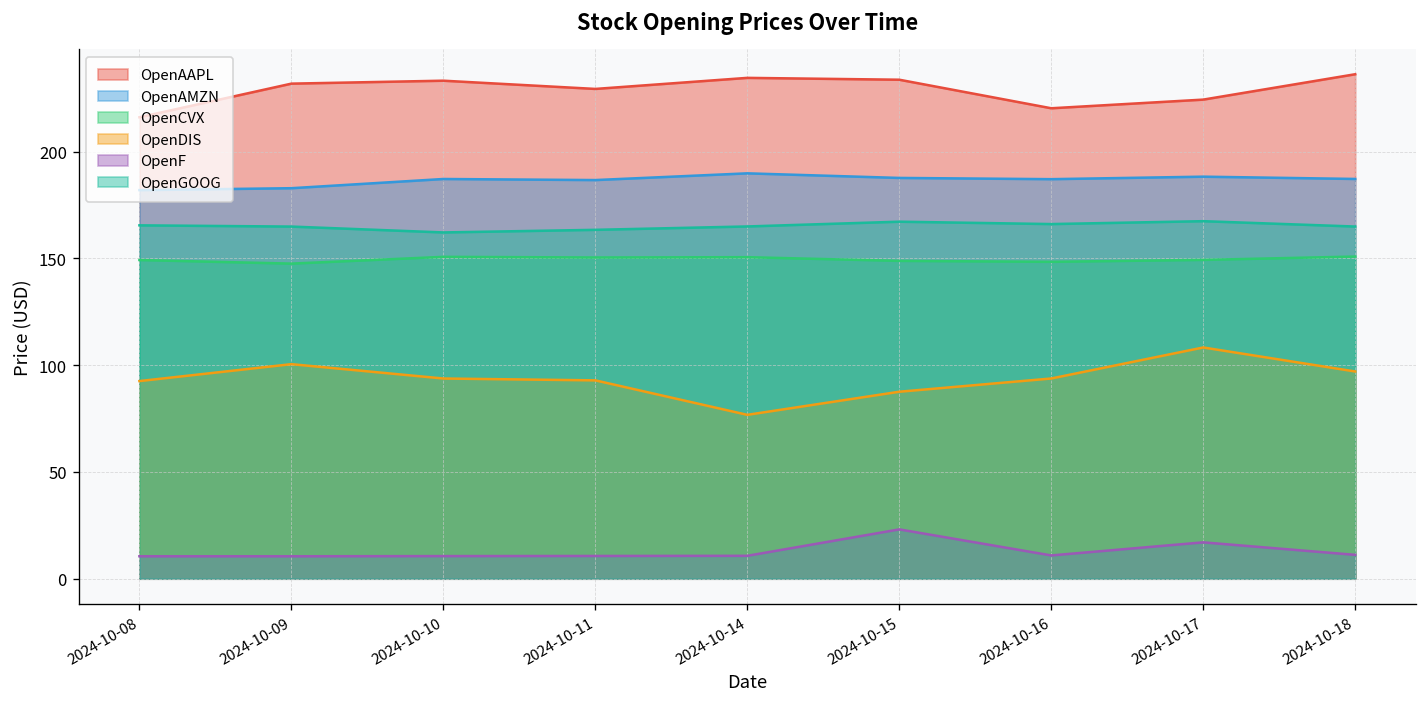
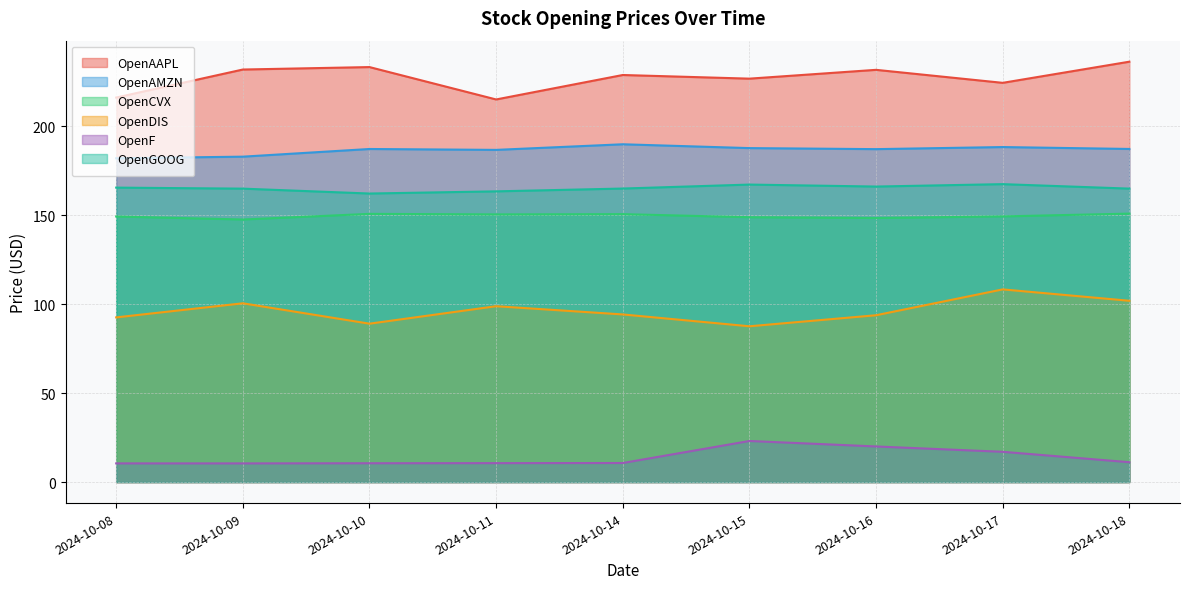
OpenDIS, 2024-10-10: 94 -> 89
OpenAAPL, 2024-10-11: 229 -> 215
OpenDIS, 2024-10-11: 93 -> 99
OpenAAPL, 2024-10-14: 234 -> 229
OpenDIS, 2024-10-14: 77 -> 94
OpenAAPL, 2024-10-15: 234 -> 227
OpenAAPL, 2024-10-16: 220 -> 232
OpenF, 2024-10-16: 11 -> 20
OpenDIS, 2024-10-18: 97 -> 102
